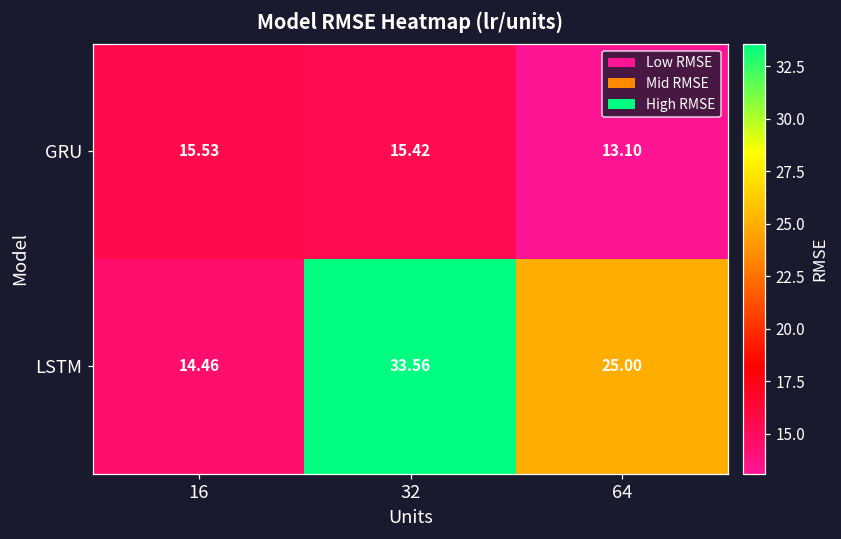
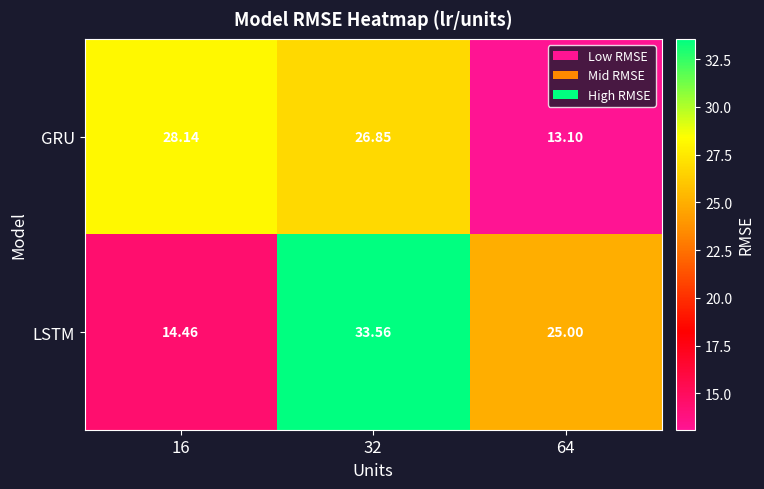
GRU, 16: 15.53 -> 28.14
GRU, 32: 15.42 -> 26.85
